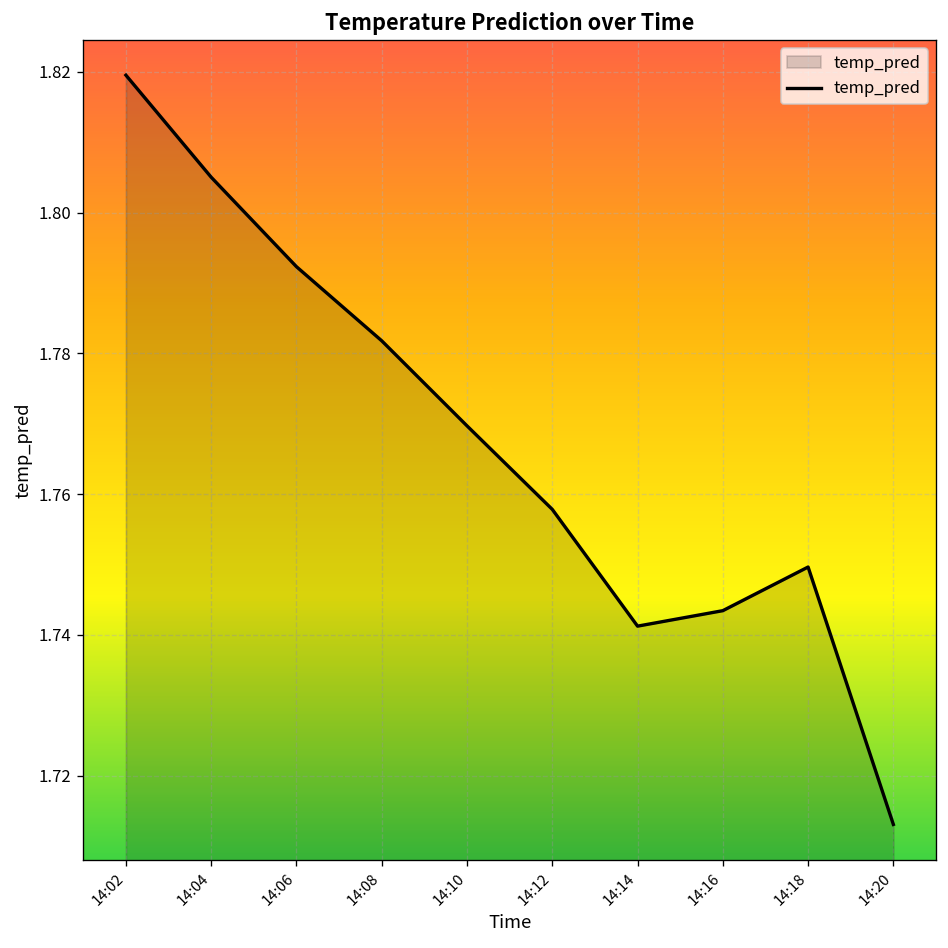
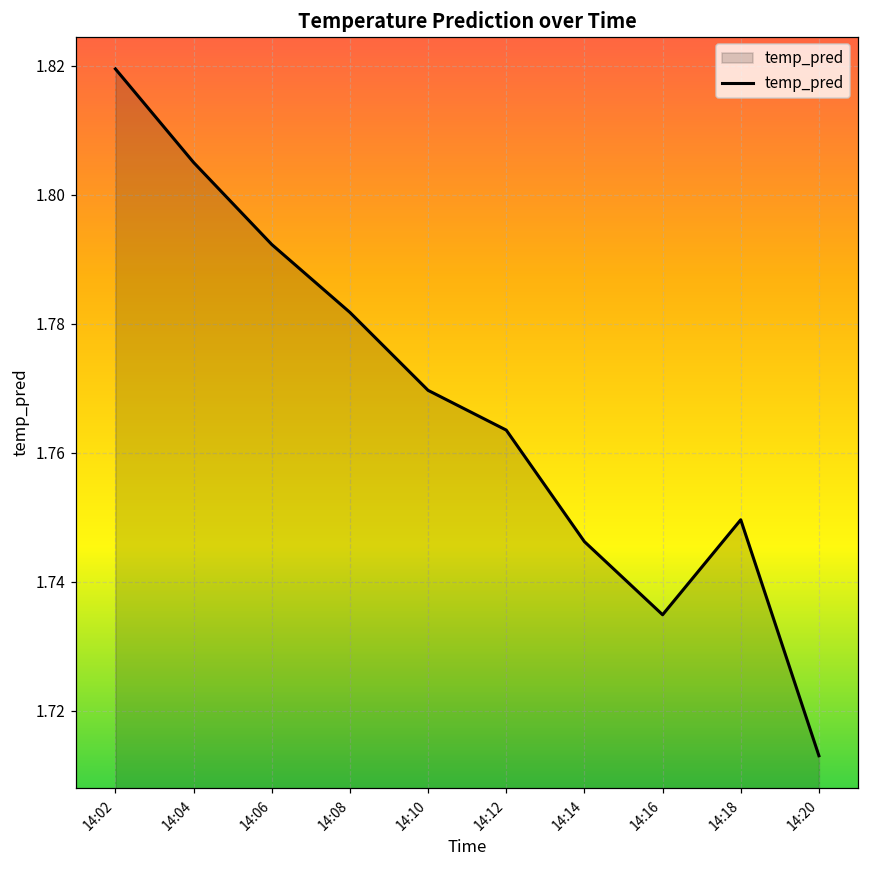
14:12: 1.758 -> 1.764
14:14: 1.741 -> 1.746
14:16: 1.743 -> 1.735
